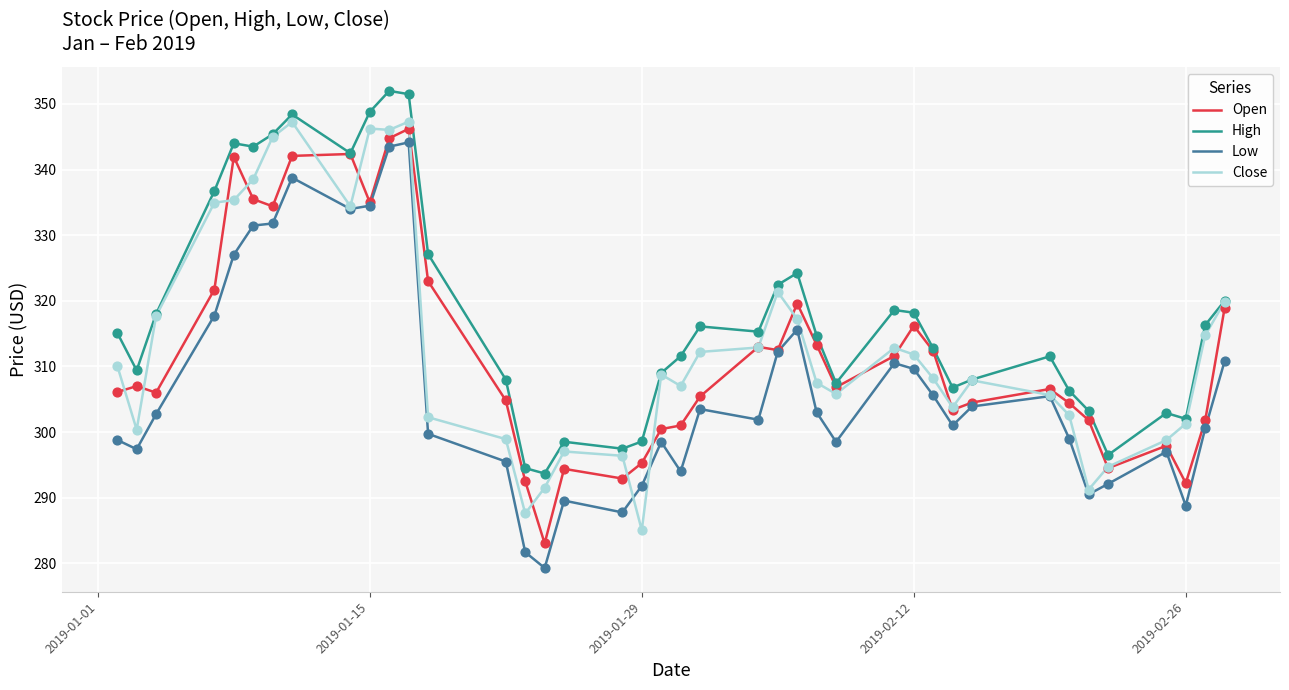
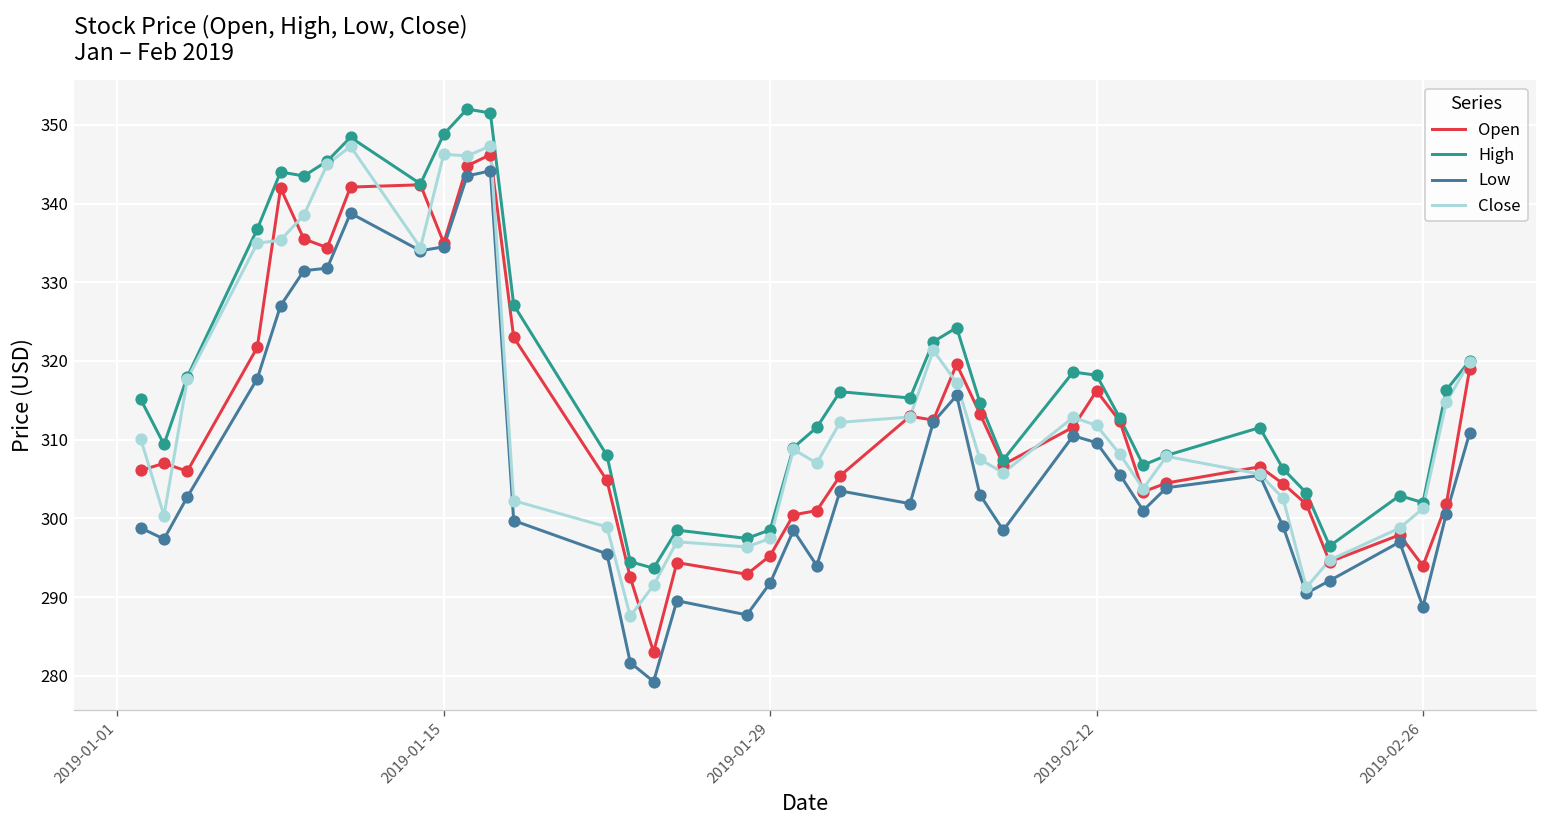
Close, 2019-01-29: 285 -> 297
Open, 2019-02-26: 292 -> 294
